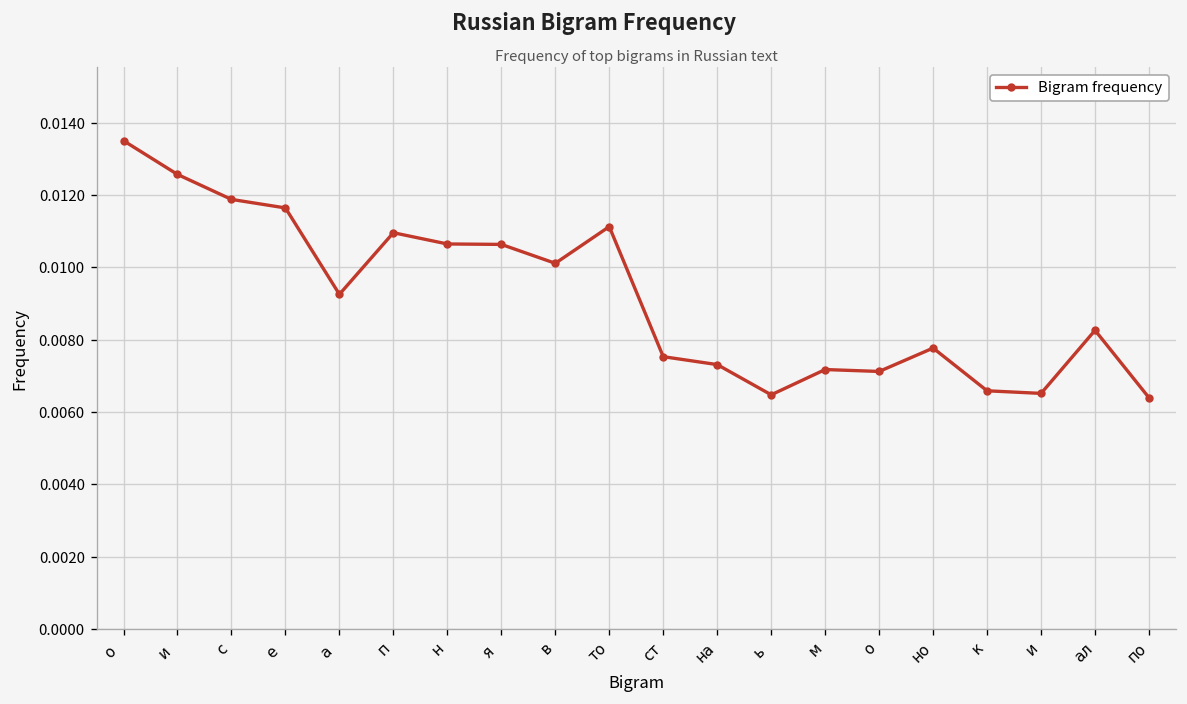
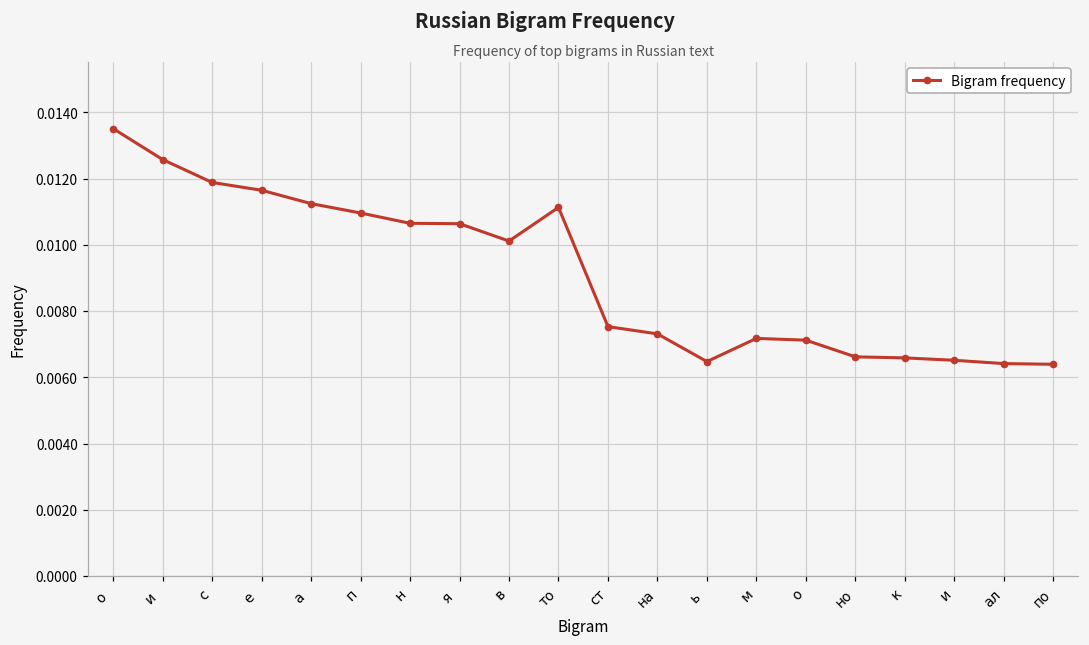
а: 0.0093 -> 0.0112
но: 0.0078 -> 0.0066
ал: 0.0083 -> 0.0064
